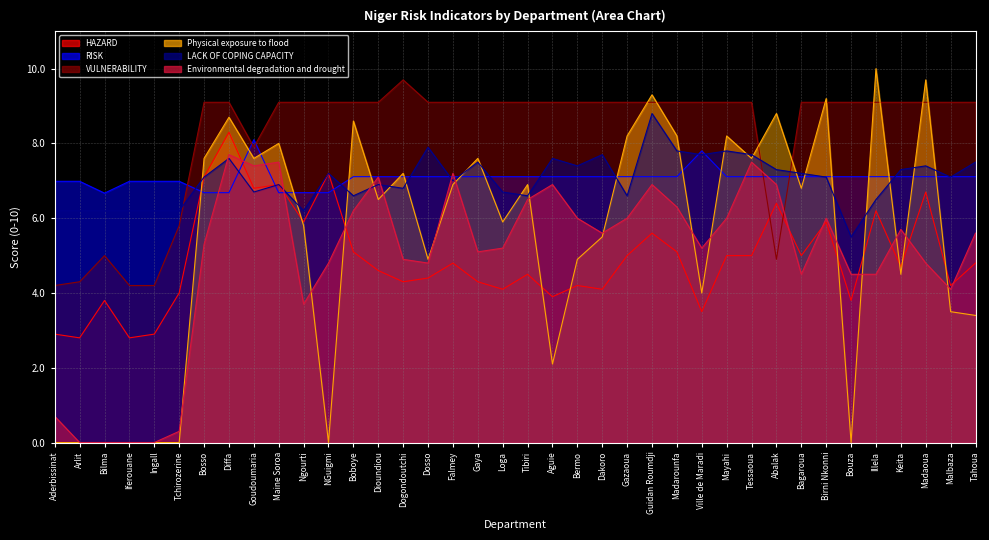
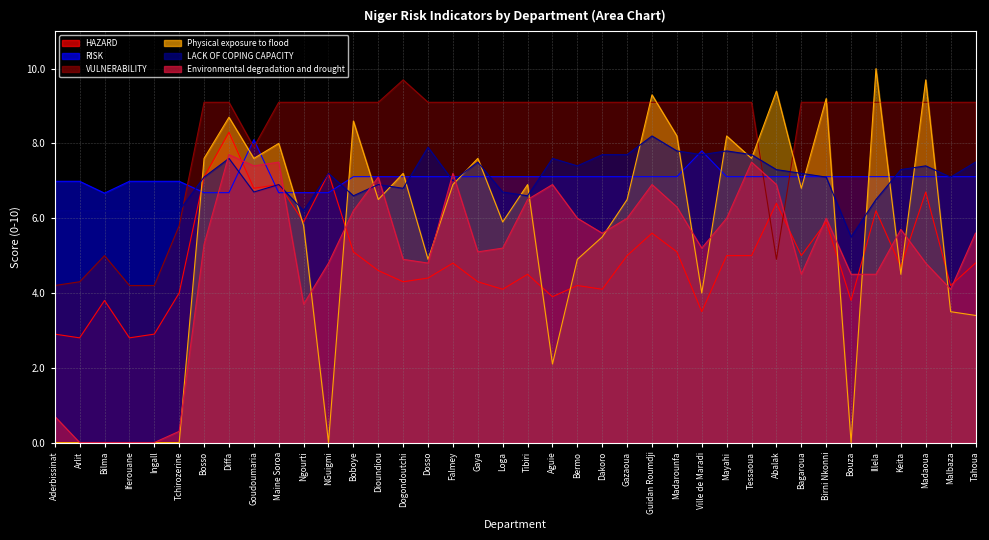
Physical exposure to flood, Gazaoua: 8.2 -> 6.5
LACK OF COPING CAPACITY, Gazaoua: 6.6 -> 7.7
LACK OF COPING CAPACITY, Guidan Roumdji: 8.8 -> 8.2
Physical exposure to flood, Abalak: 8.8 -> 9.4
